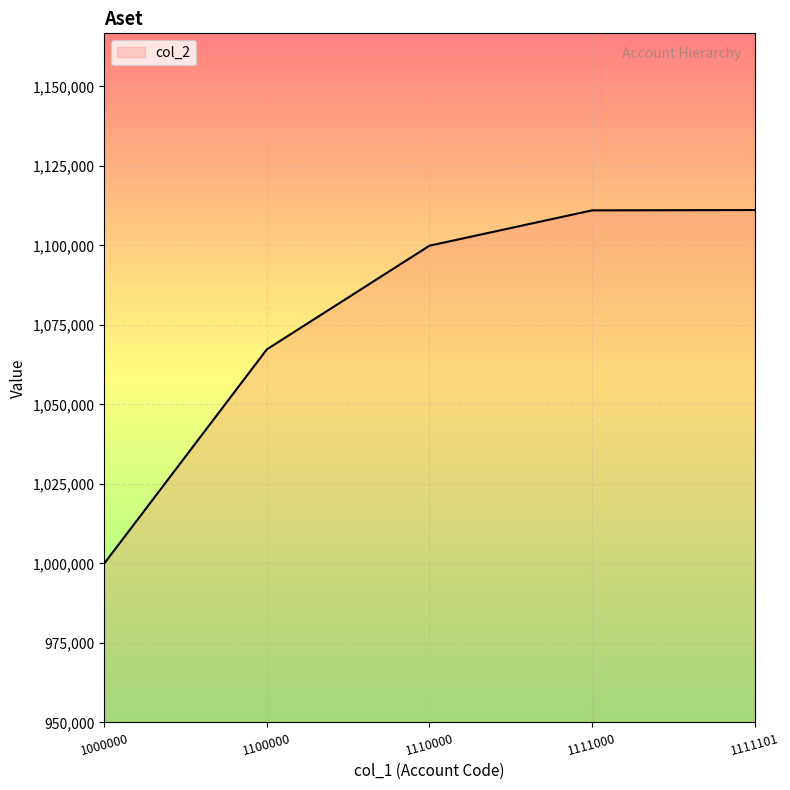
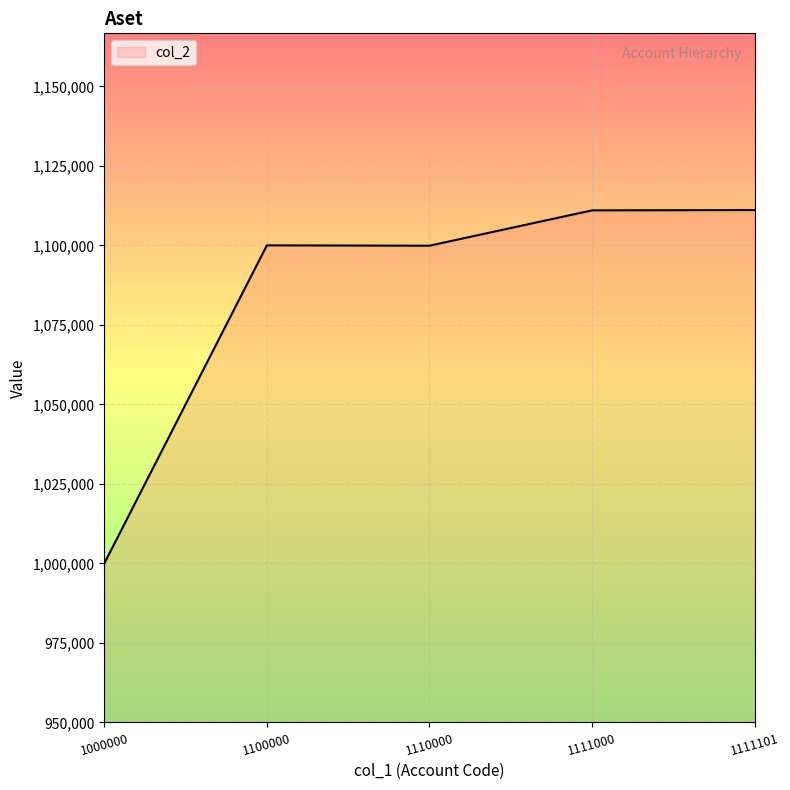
1100000: 1,067,000 -> 1,100,000
